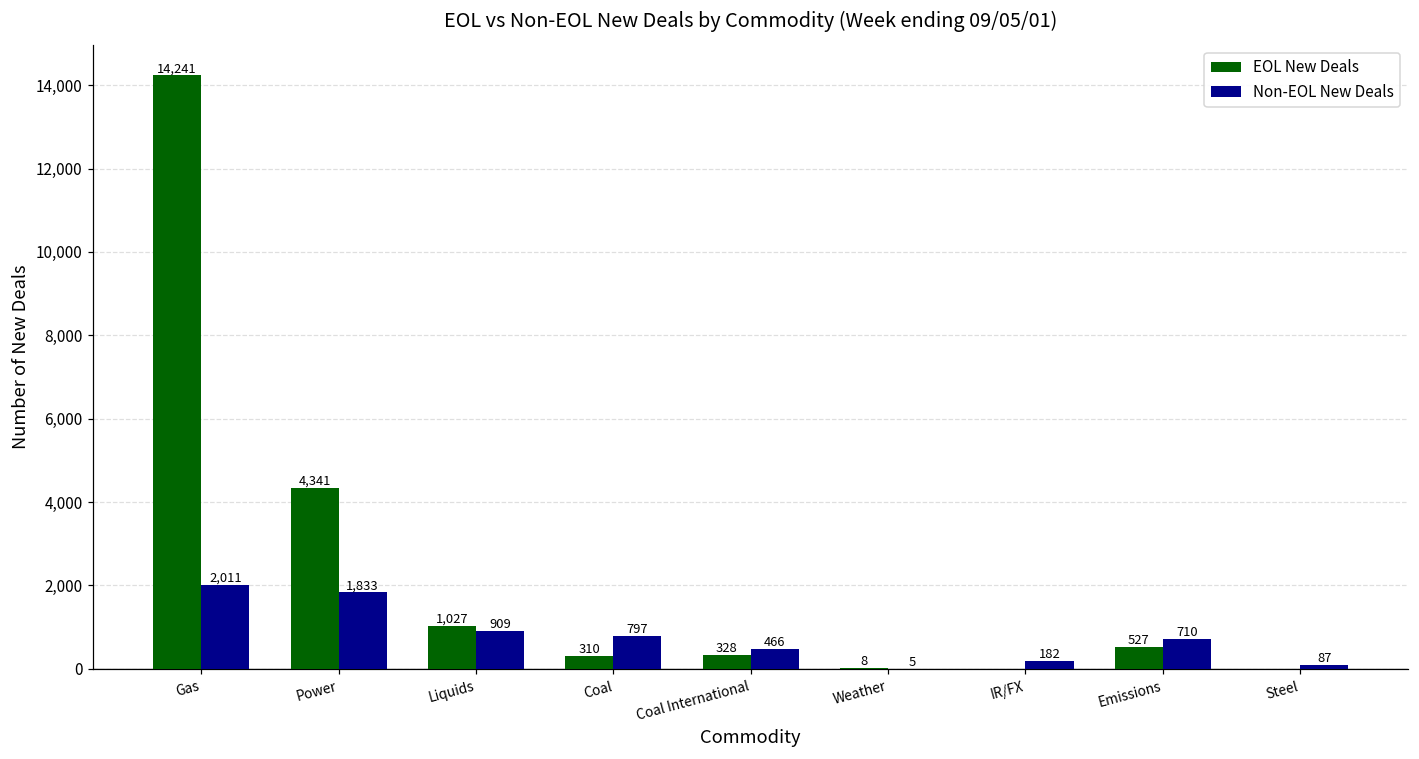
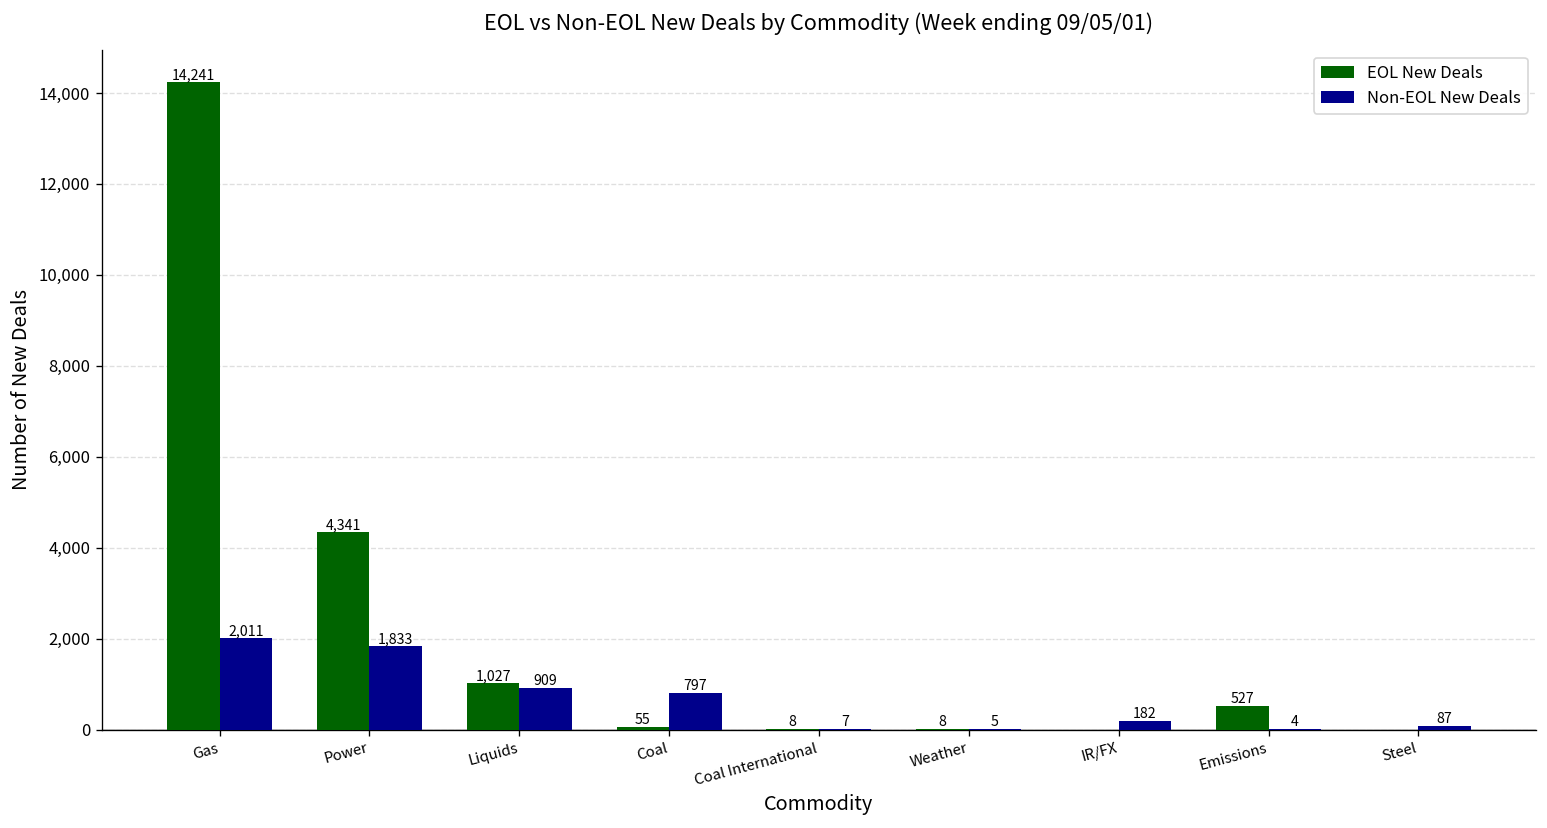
EOL New Deals, Coal: 310 -> 55
EOL New Deals, Coal International: 328 -> 8
Non-EOL New Deals, Coal International: 466 -> 7
Non-EOL New Deals, Emissions: 710 -> 4
